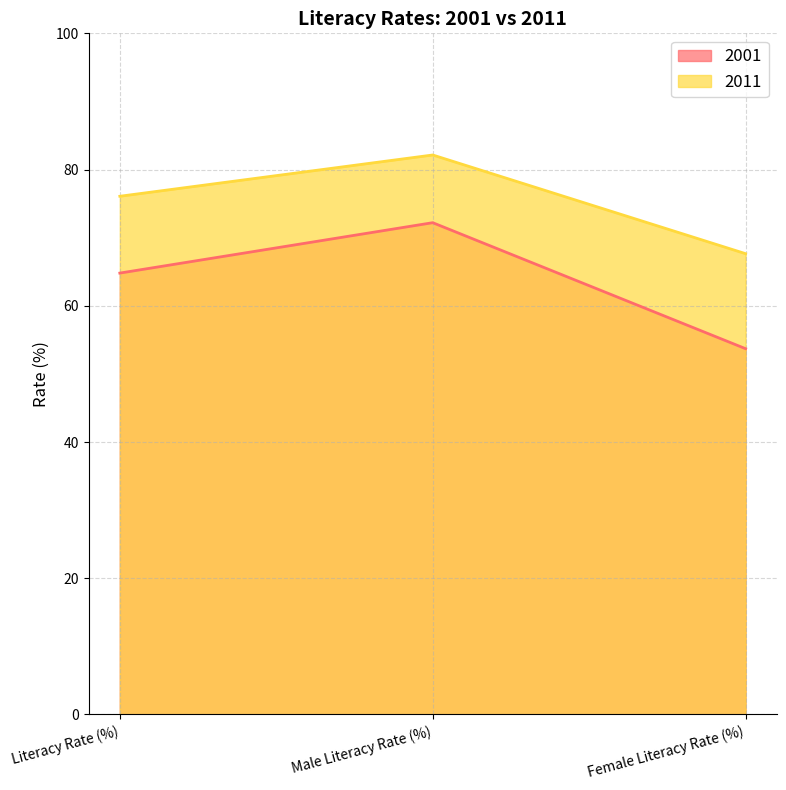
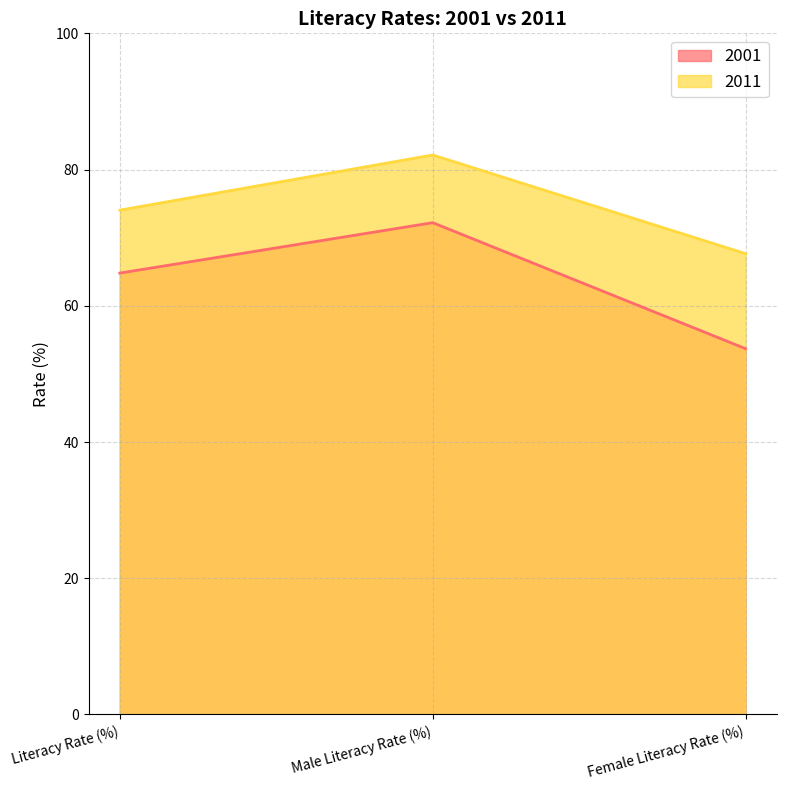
2011, Literacy Rate (%): 76 -> 74
